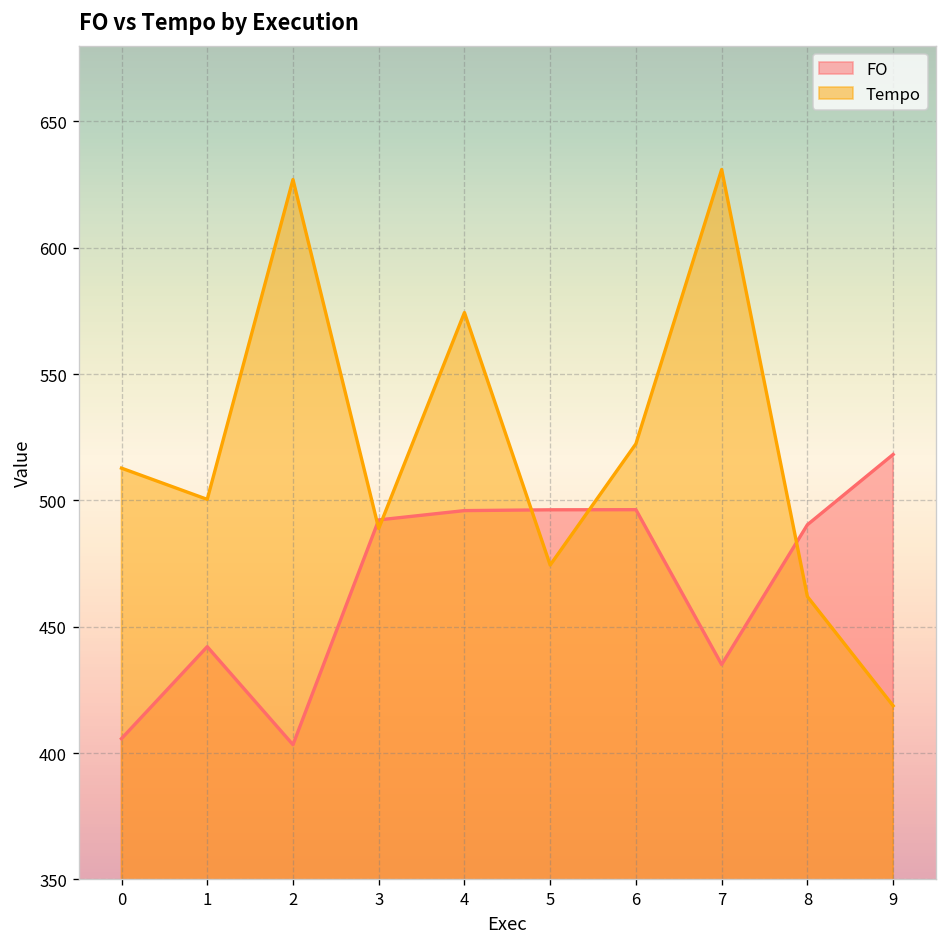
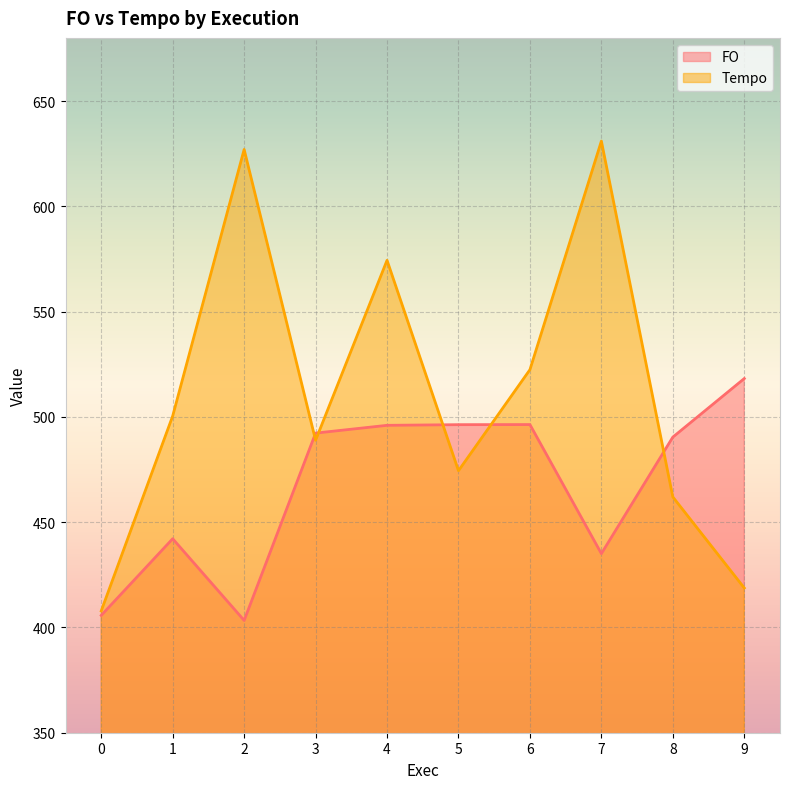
Tempo, 0: 513 -> 408
